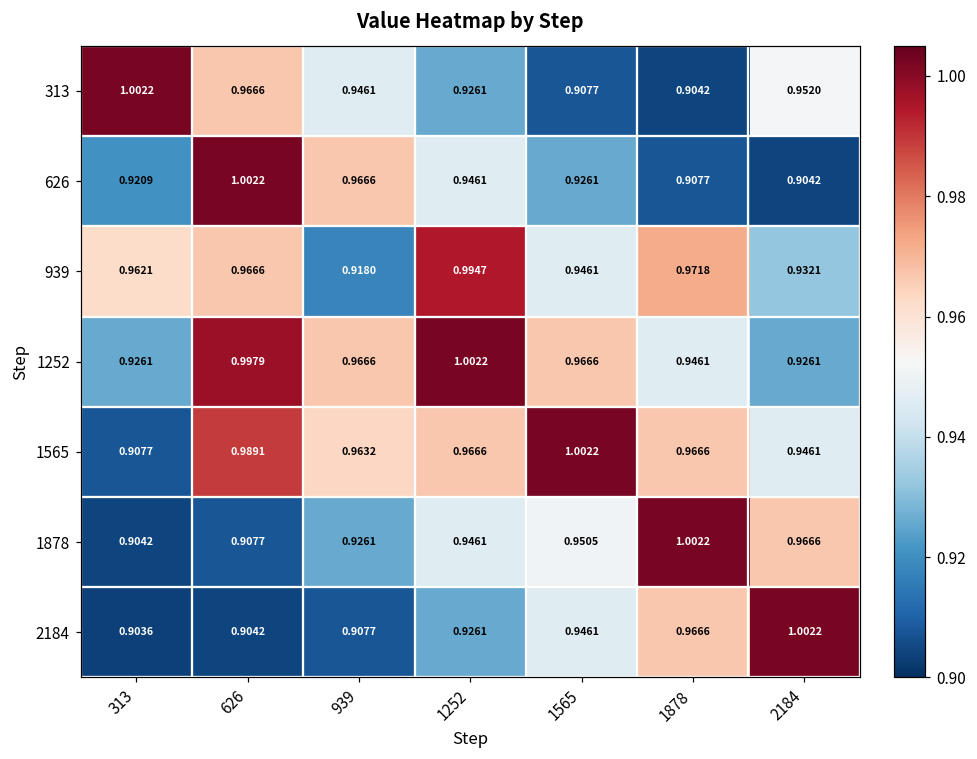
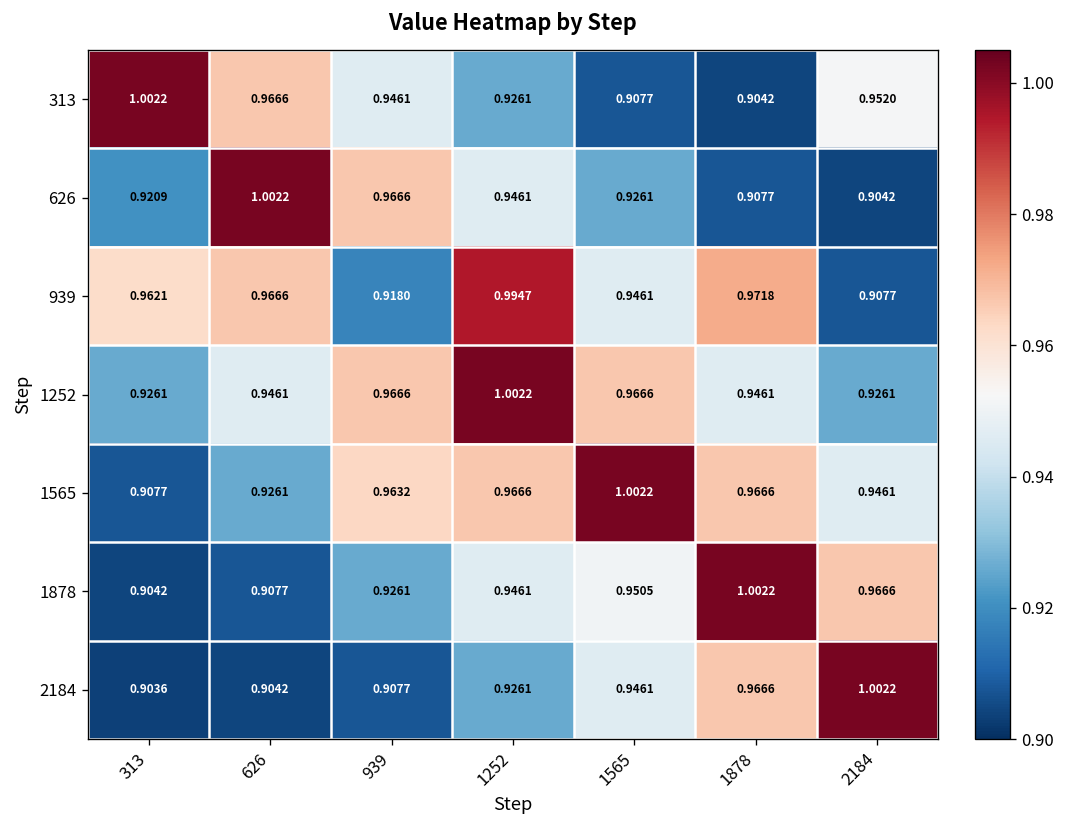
939, 2184: 0.9321 -> 0.9077
1252, 626: 0.9979 -> 0.9461
1565, 626: 0.9891 -> 0.9261
